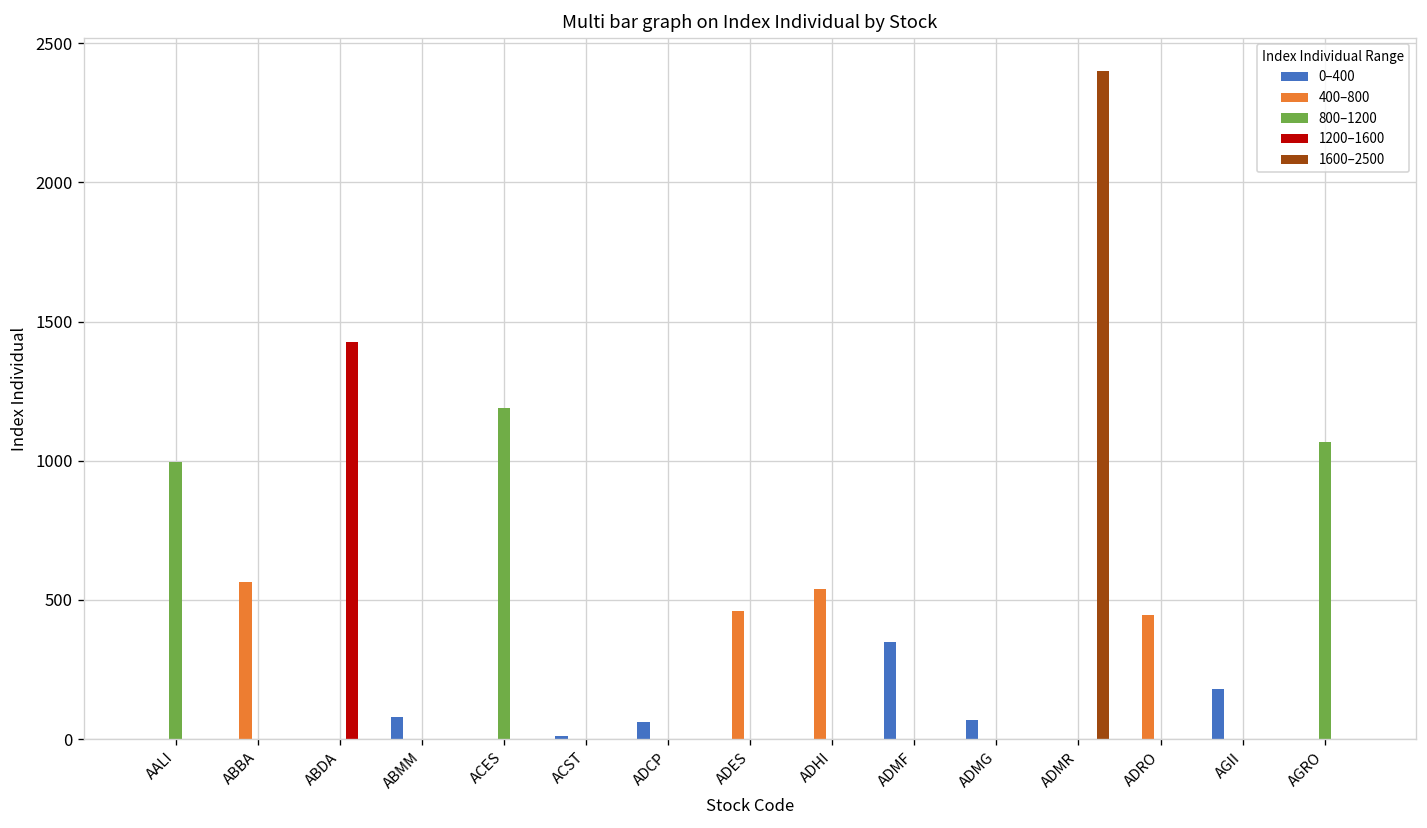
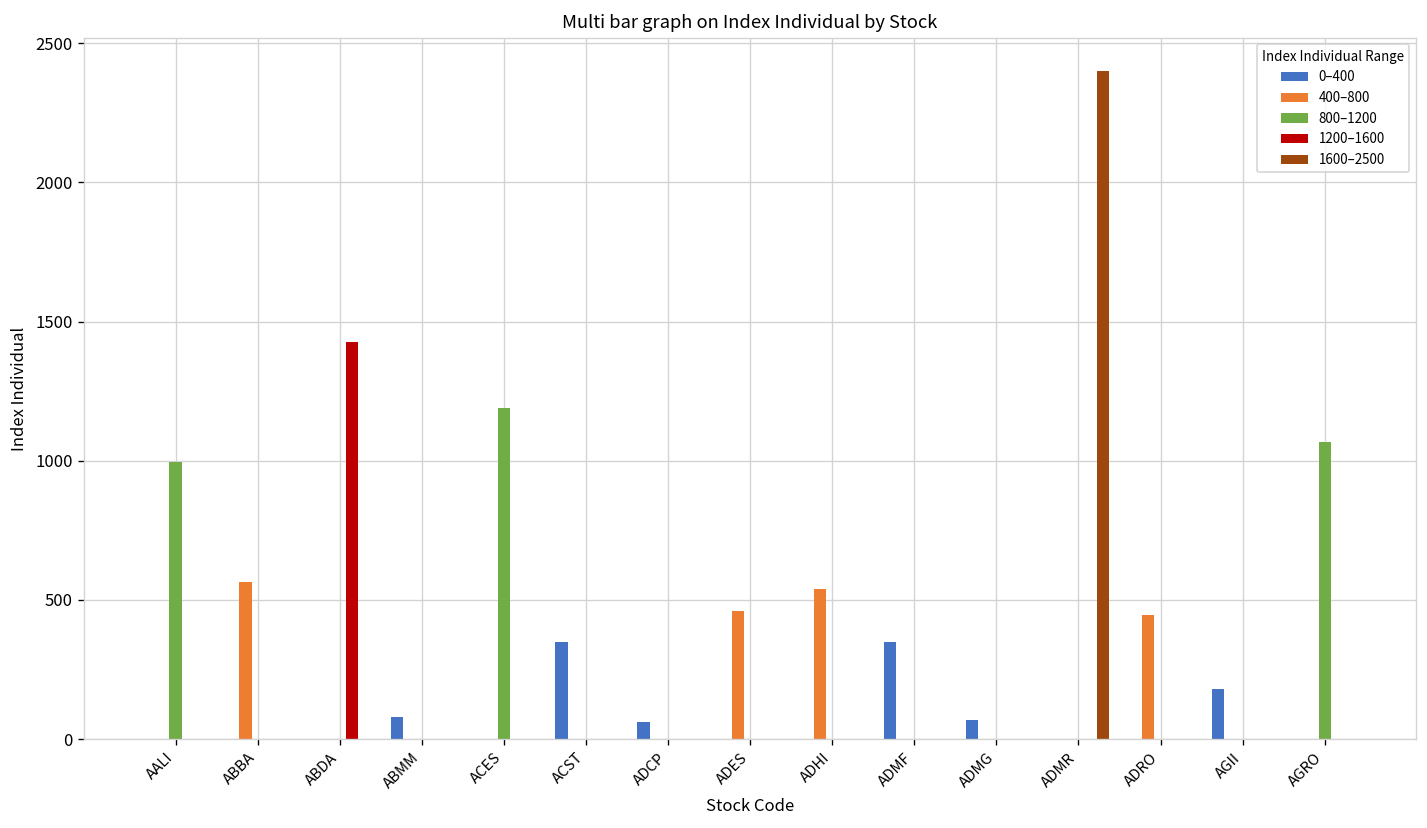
0–400, ACST: 10 -> 350
